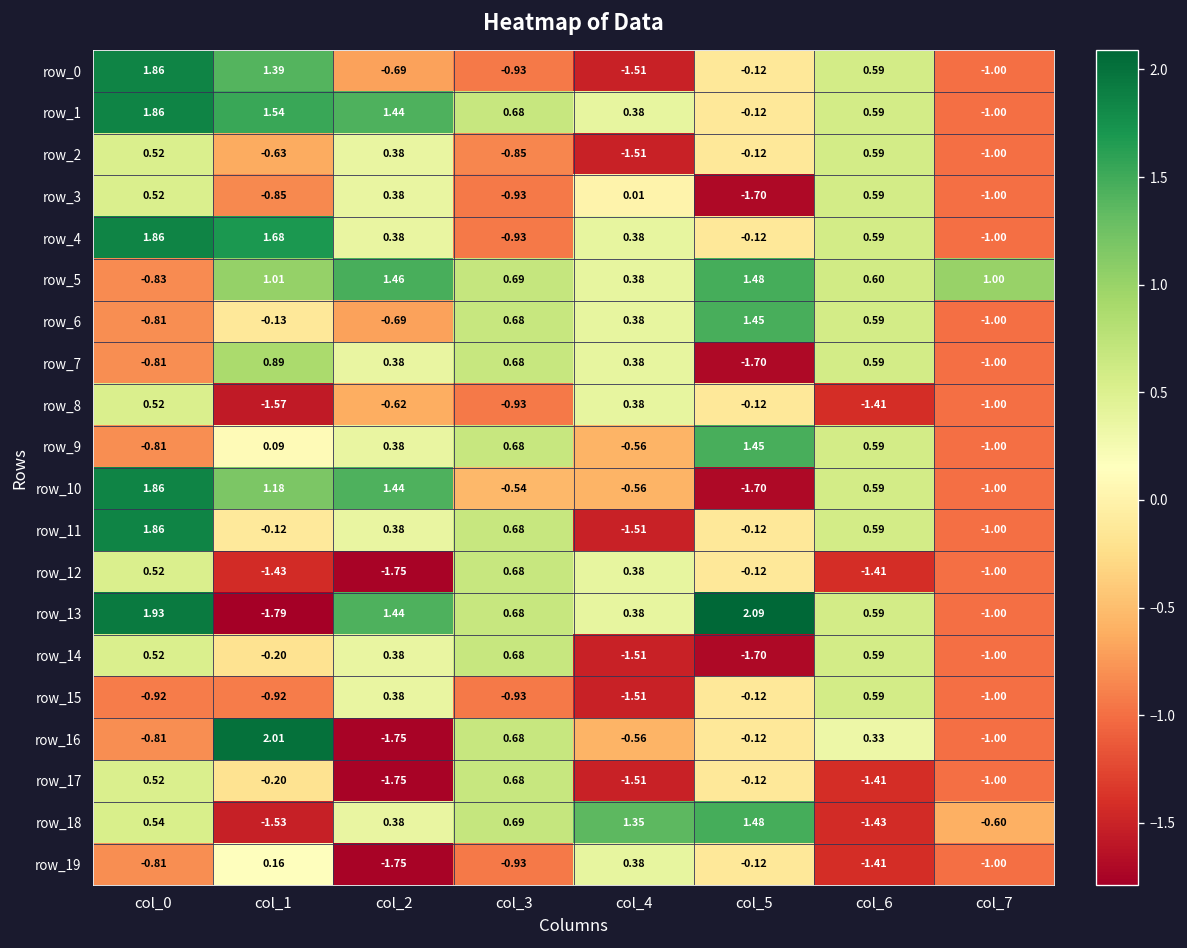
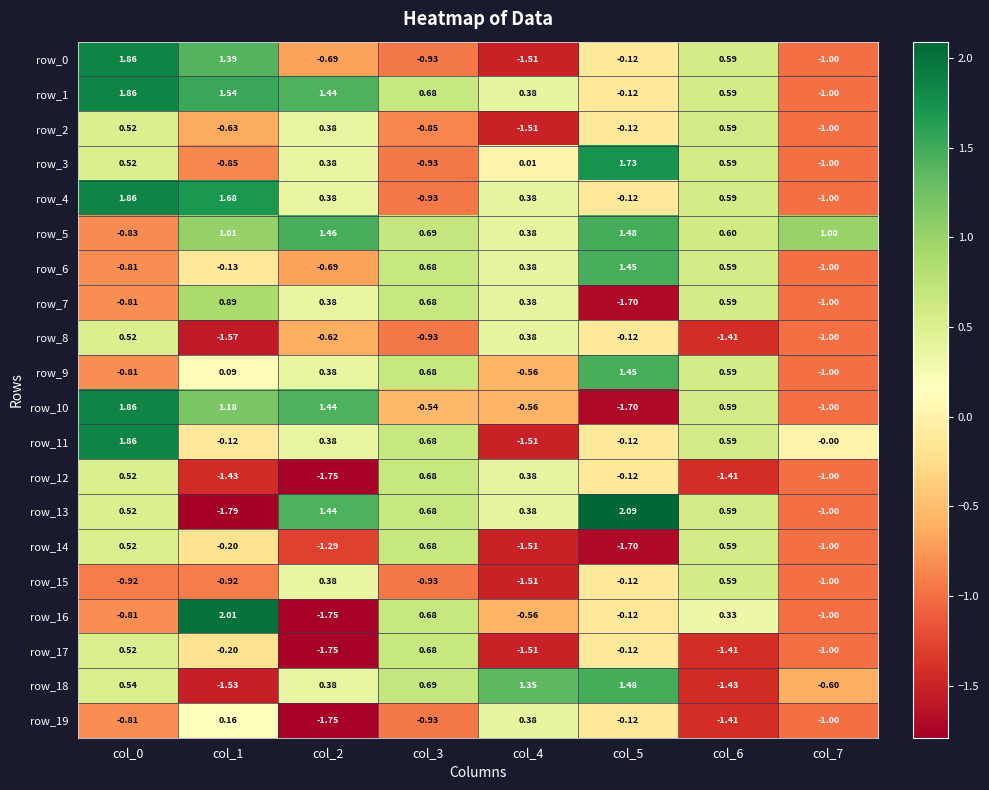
row_3, col_5: -1.70 -> 1.73
row_11, col_7: -1.00 -> -0.00
row_13, col_0: 1.93 -> 0.52
row_14, col_2: 0.38 -> -1.29
